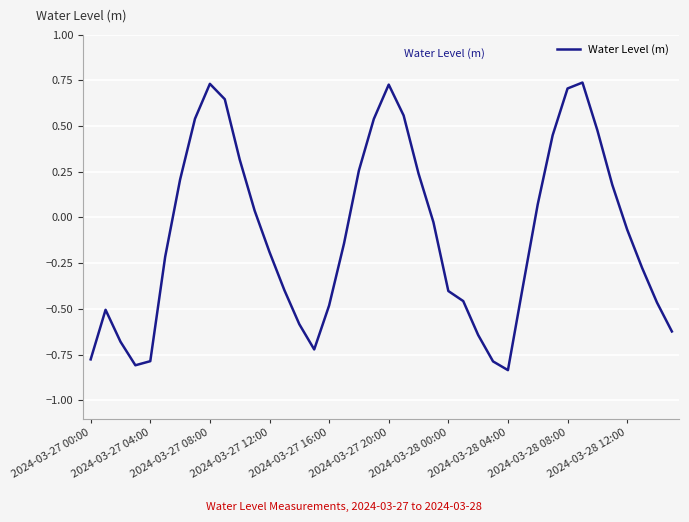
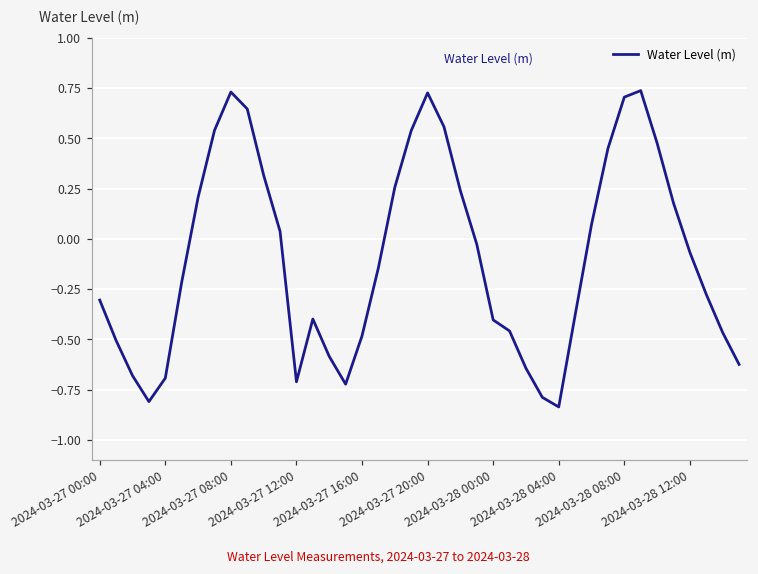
2024-03-27 00:00: -0.78 -> -0.30
2024-03-27 04:00: -0.79 -> -0.69
2024-03-27 12:00: -0.19 -> -0.71
